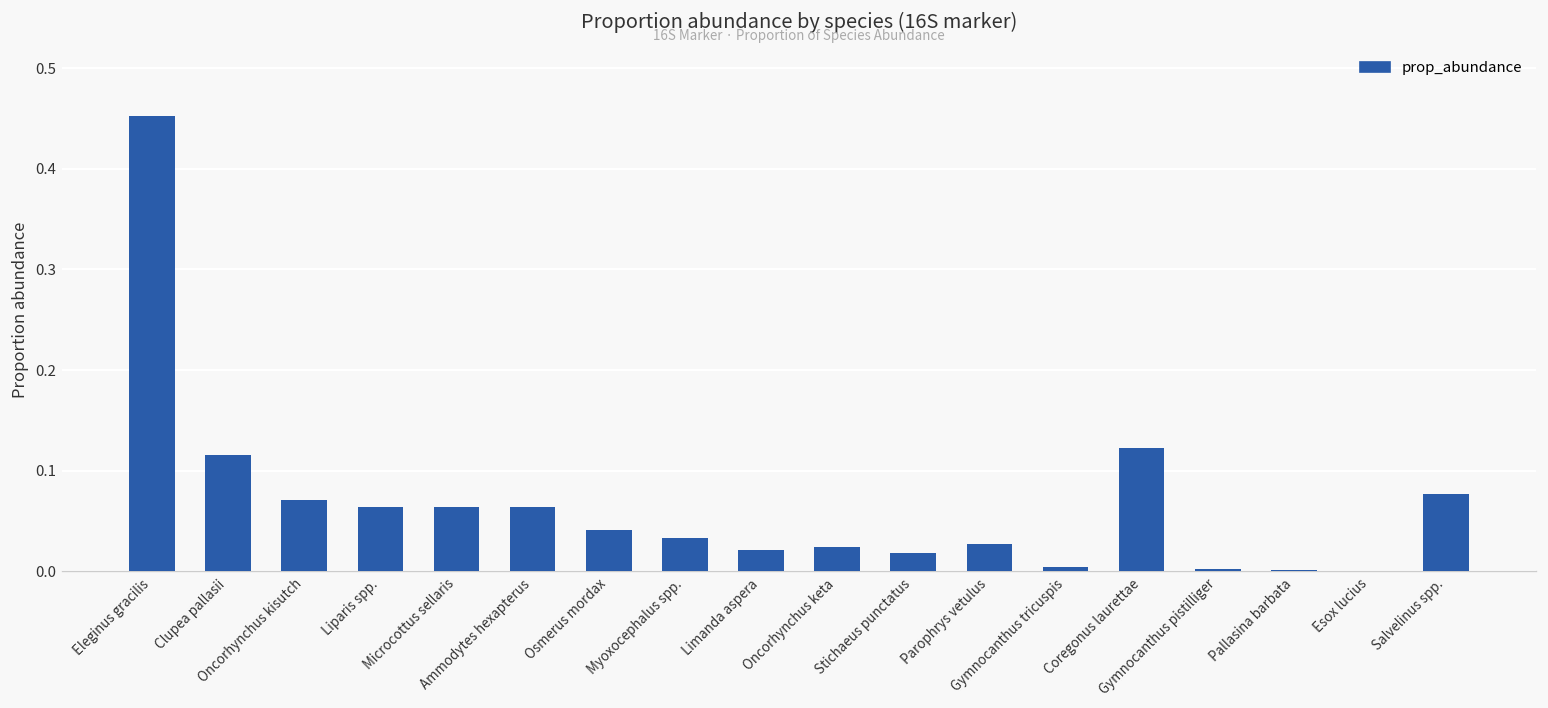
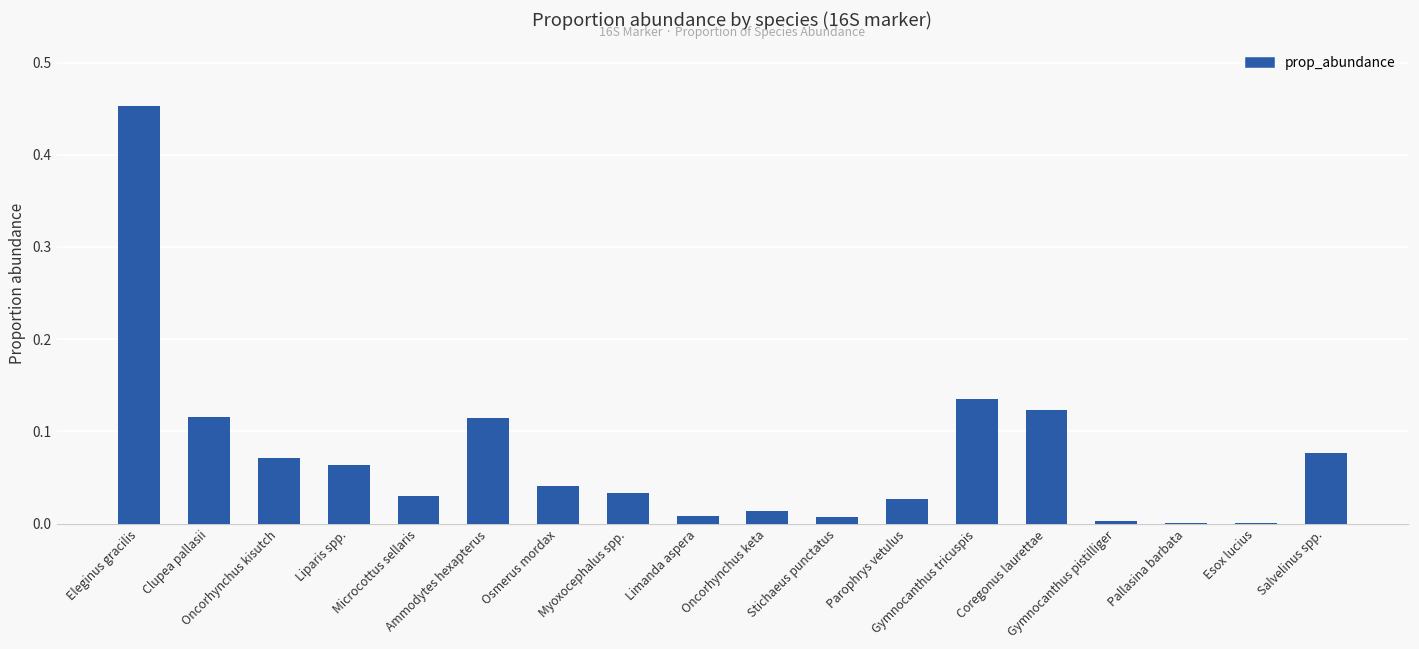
Microcottus sellaris: 0.06 -> 0.03
Ammodytes hexapterus: 0.06 -> 0.11
Limanda aspera: 0.02 -> 0.01
Oncorhynchus keta: 0.02 -> 0.01
Stichaeus punctatus: 0.02 -> 0.01
Gymnocanthus tricuspis: 0.00 -> 0.14
